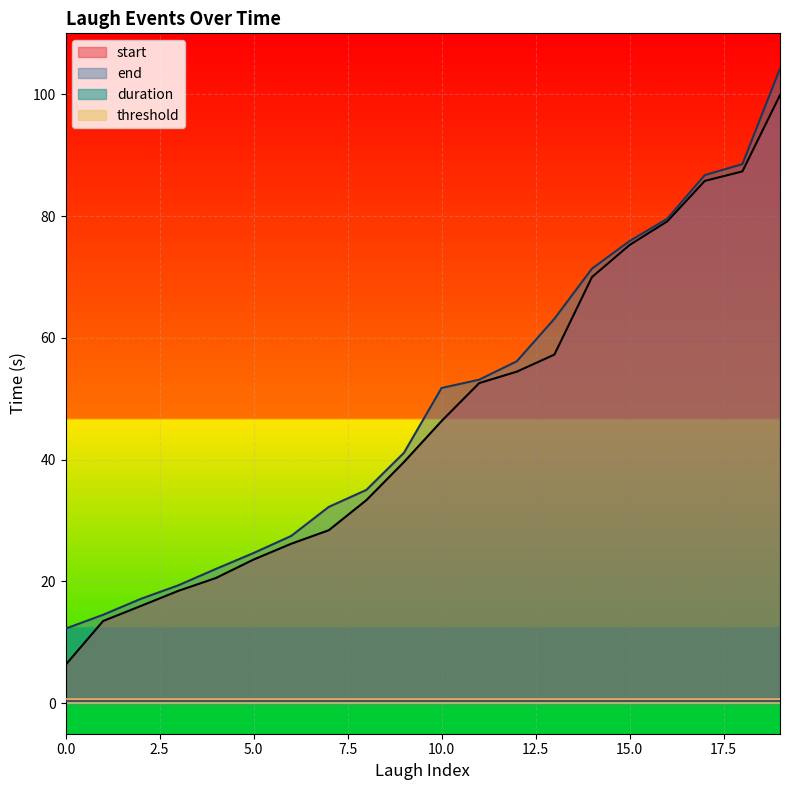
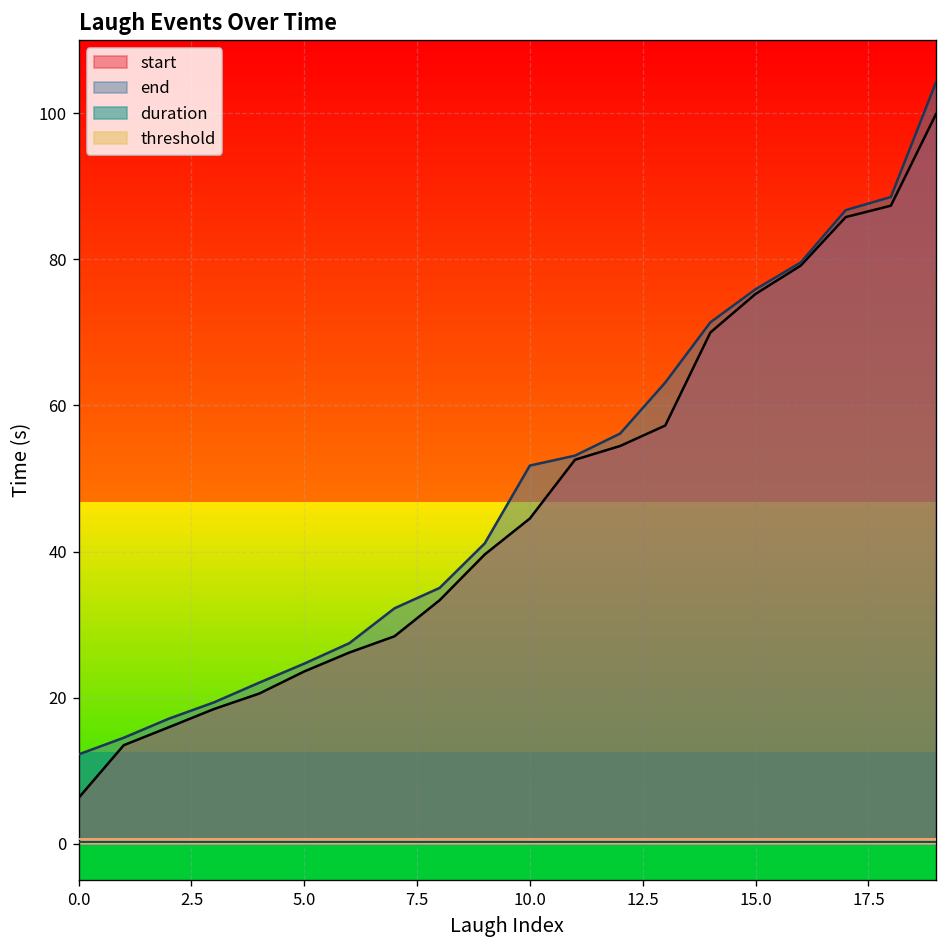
start, 10.0: 46 -> 45
